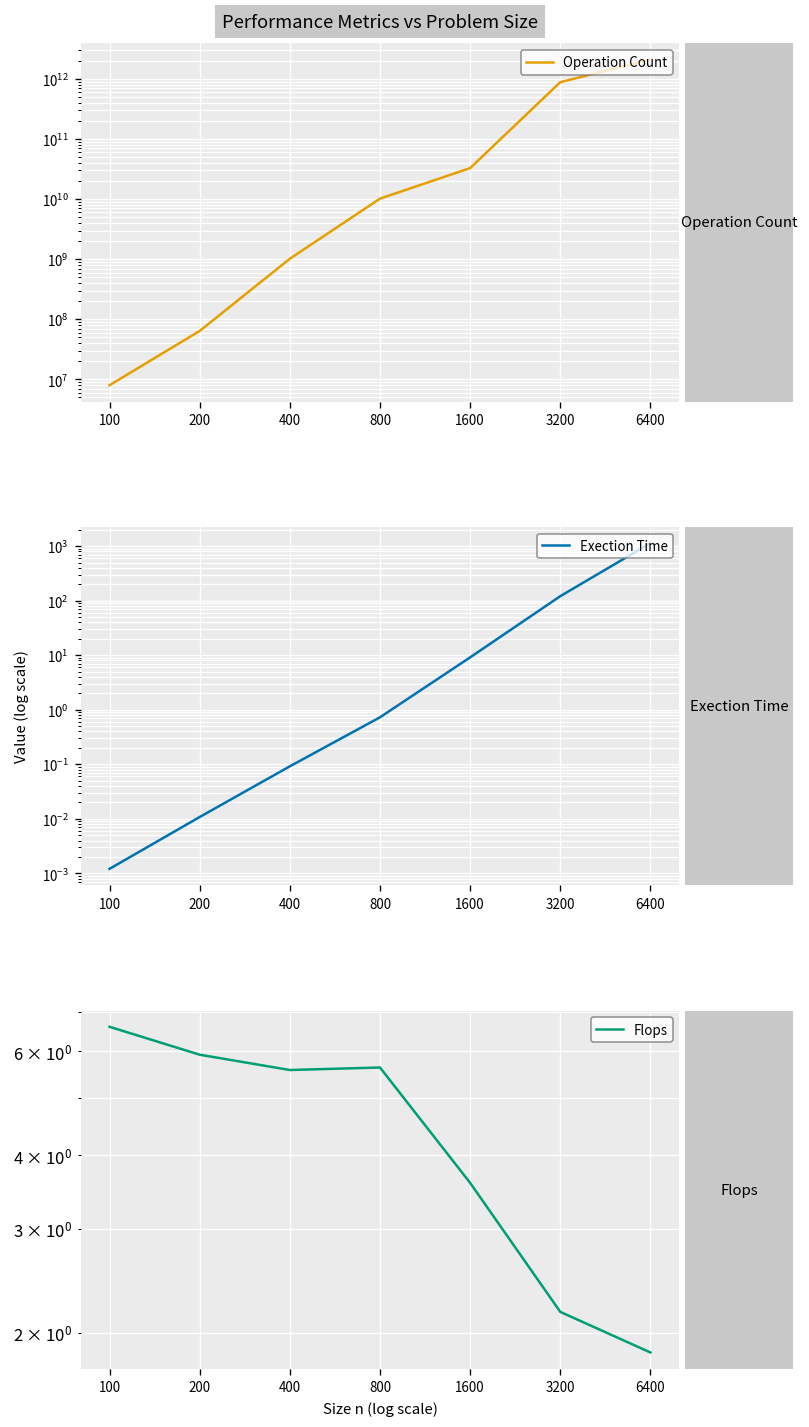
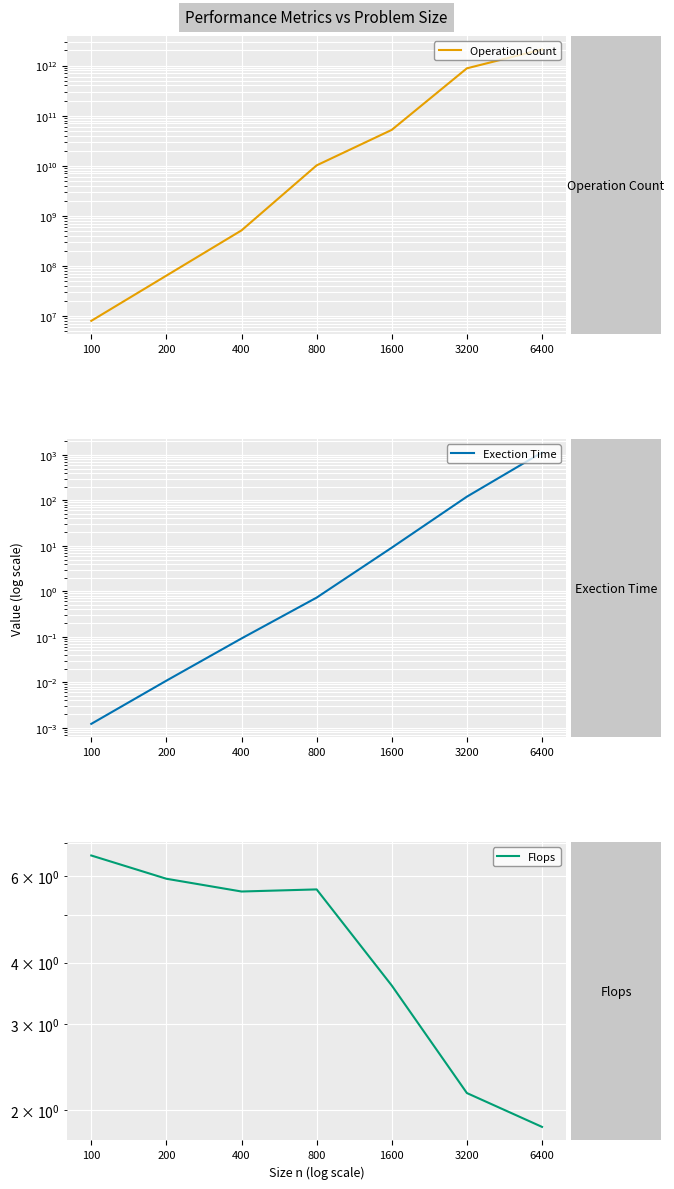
Performance Metrics vs Problem Size, 400: 1000000000 -> 500000000
Performance Metrics vs Problem Size, 1600: 30000000000 -> 50000000000
